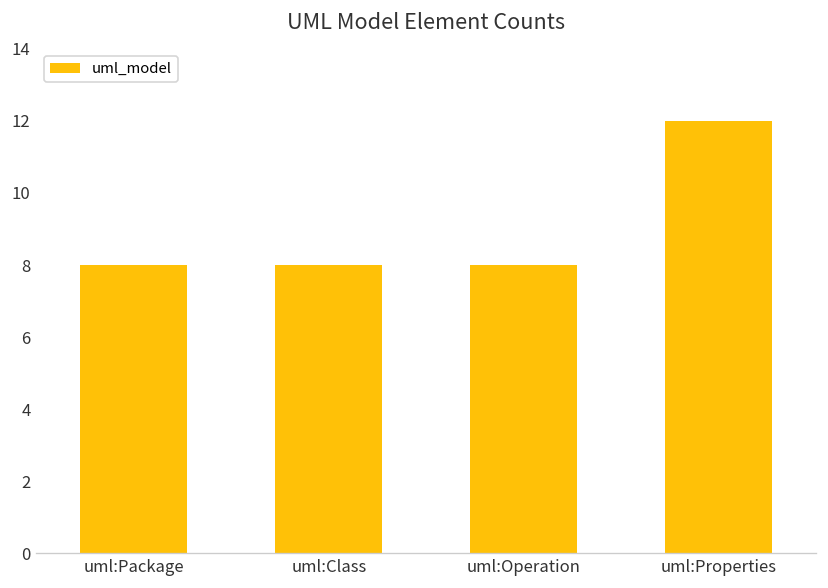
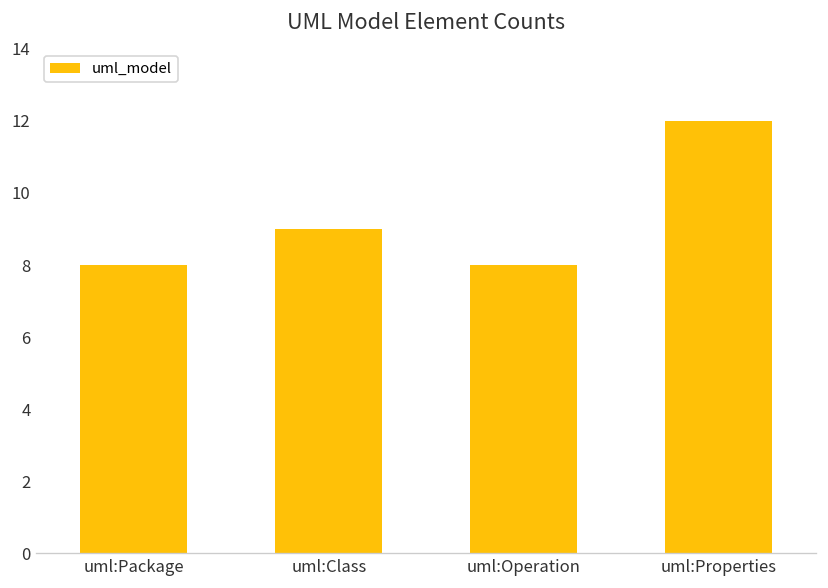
uml:Class: 8 -> 9
